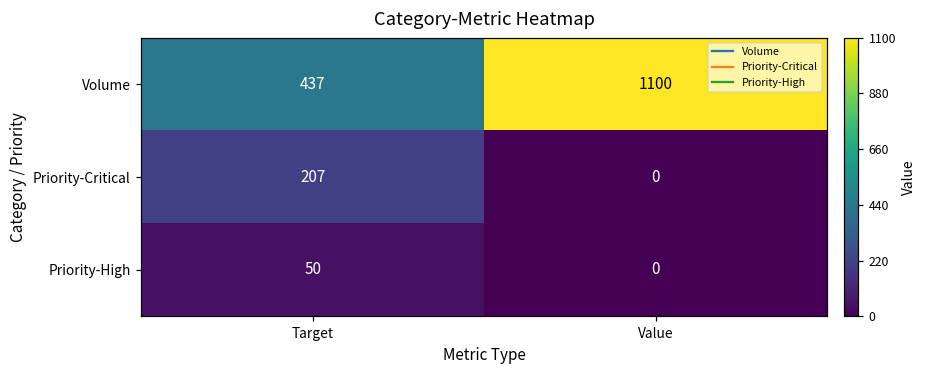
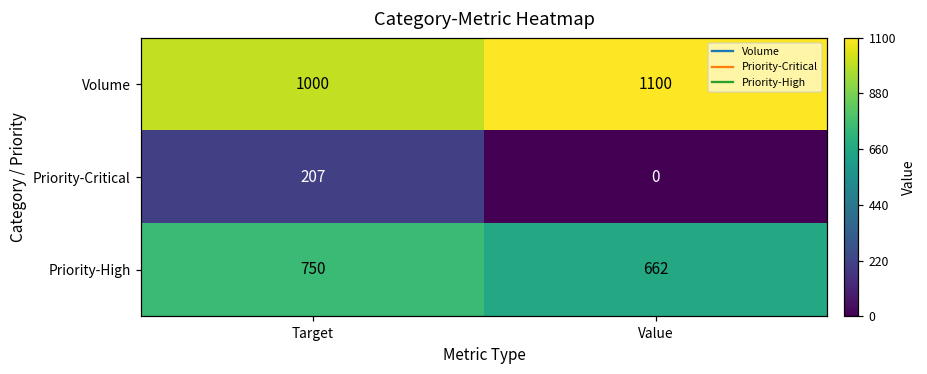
Volume, Target: 437 -> 1000
Priority-High, Target: 50 -> 750
Priority-High, Value: 0 -> 662
